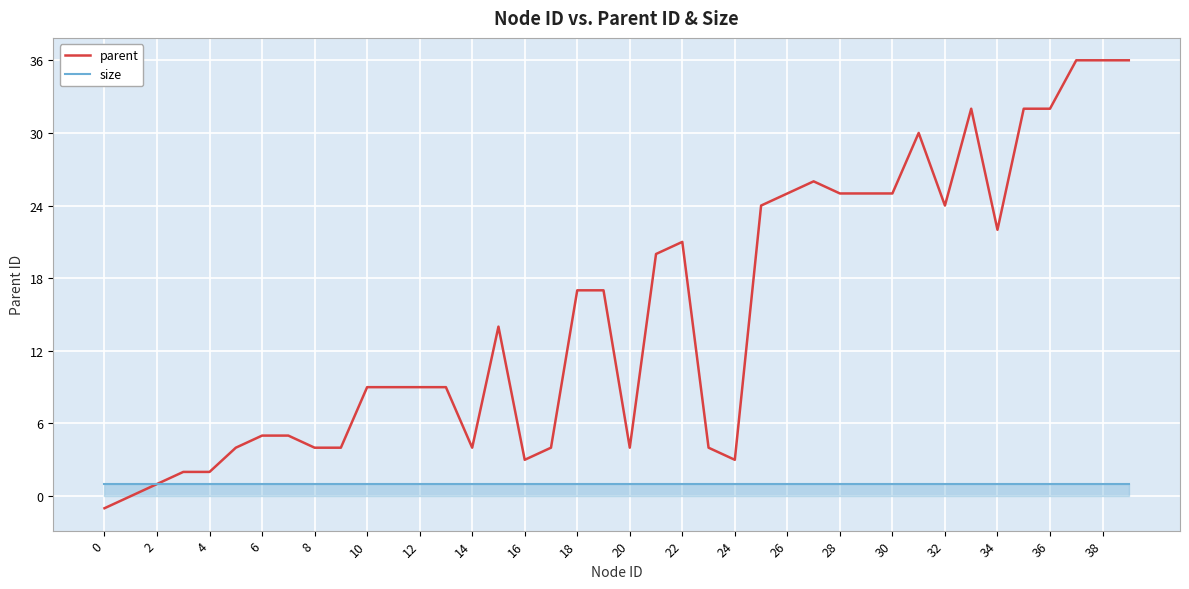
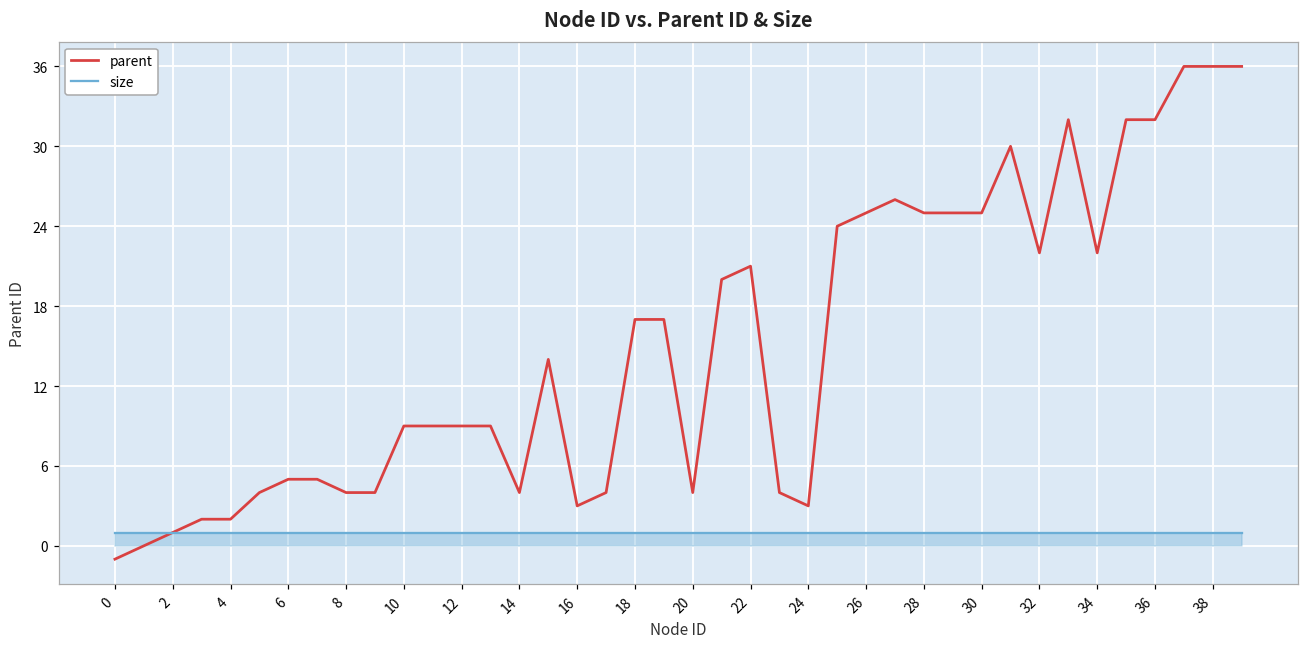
parent, 32: 24 -> 22
